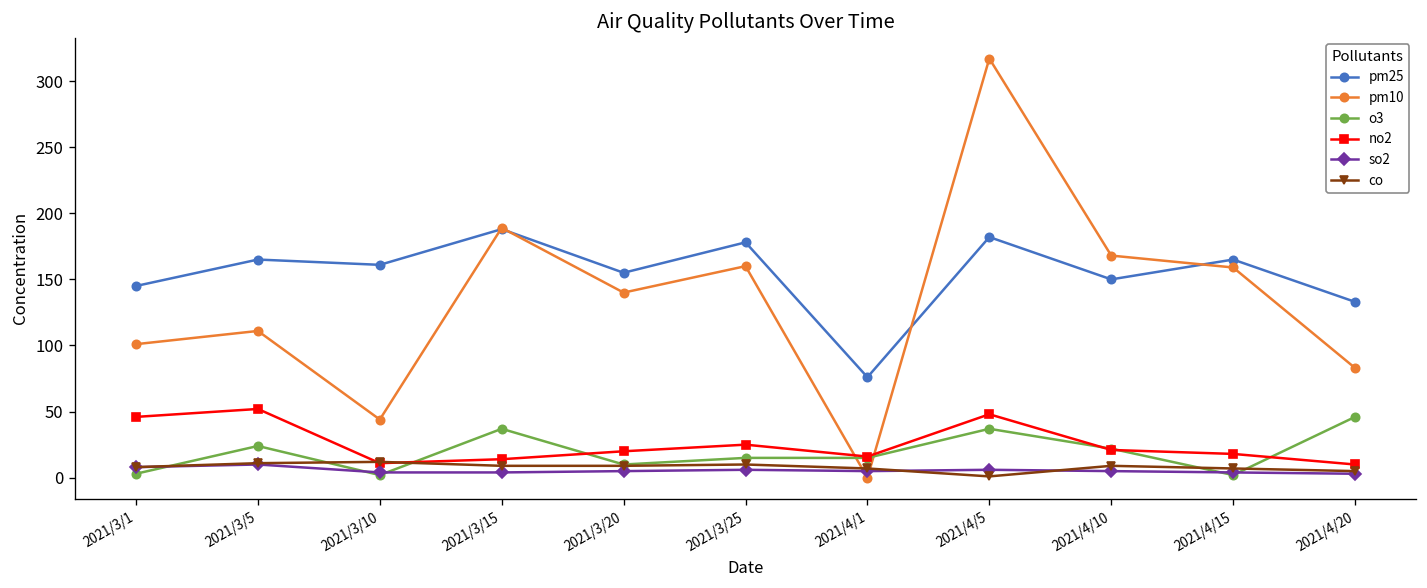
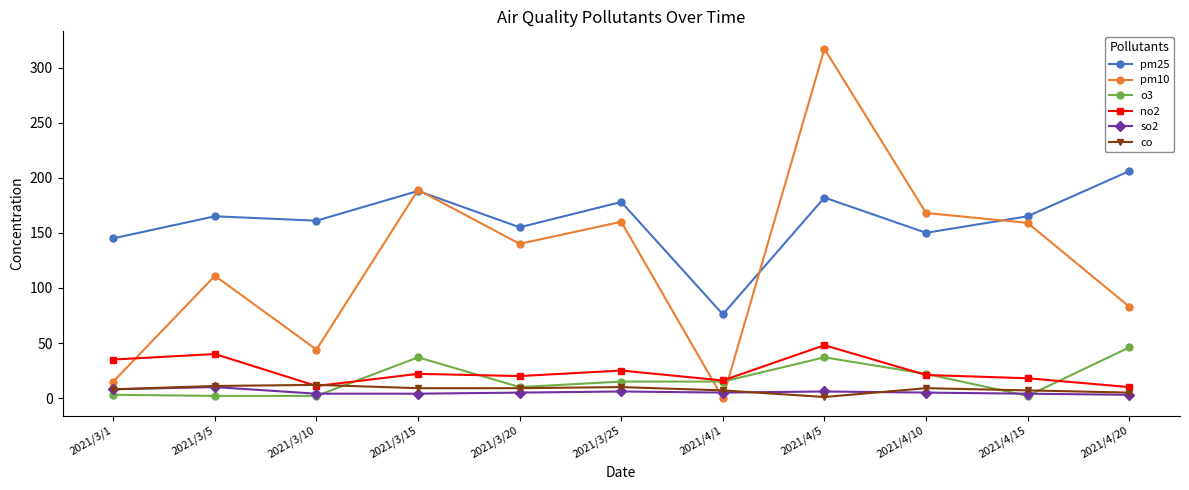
pm10, 2021/3/1: 101 -> 15
no2, 2021/3/1: 46 -> 35
o3, 2021/3/5: 24 -> 2
no2, 2021/3/5: 52 -> 40
no2, 2021/3/15: 14 -> 22
pm25, 2021/4/20: 133 -> 206
